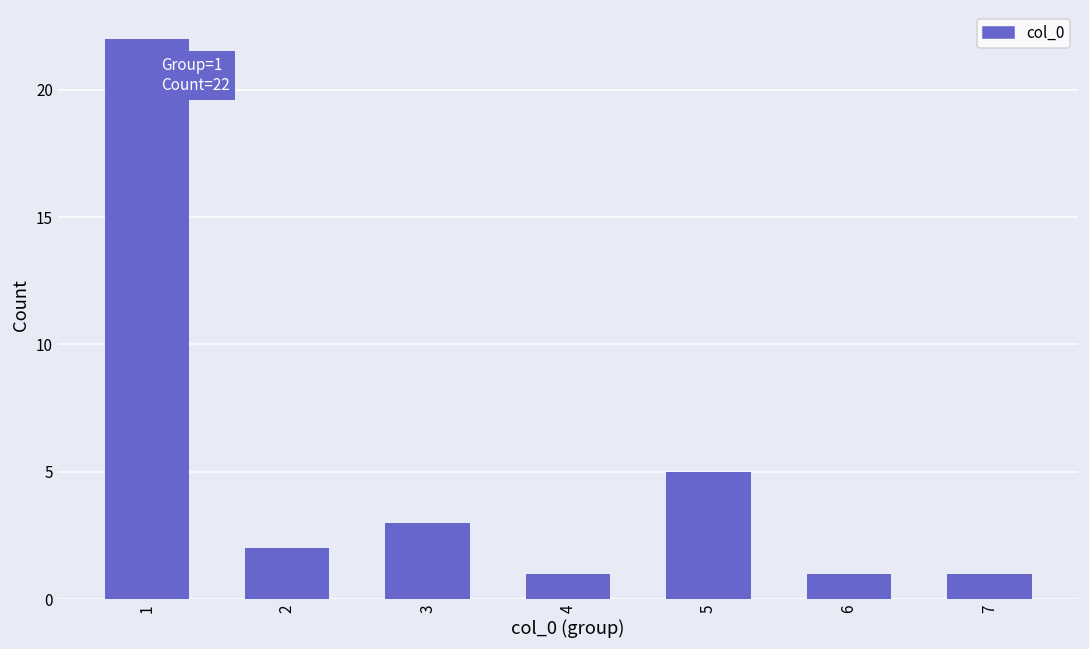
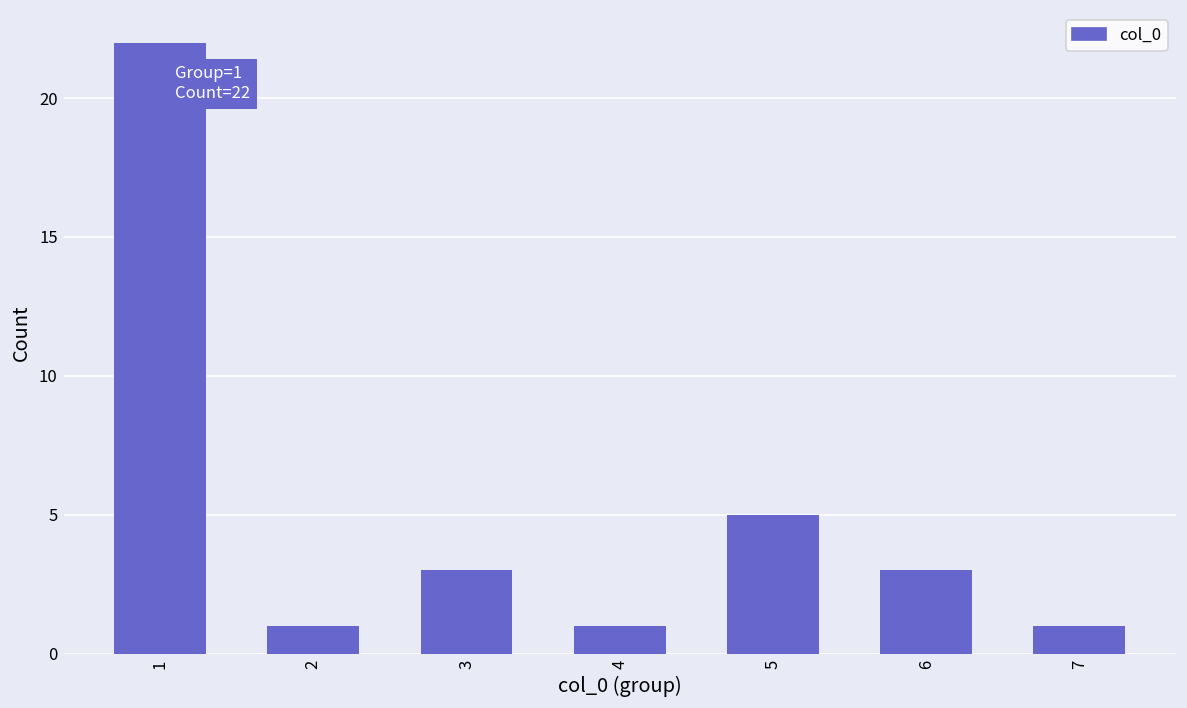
2: 2 -> 1
6: 1 -> 3
